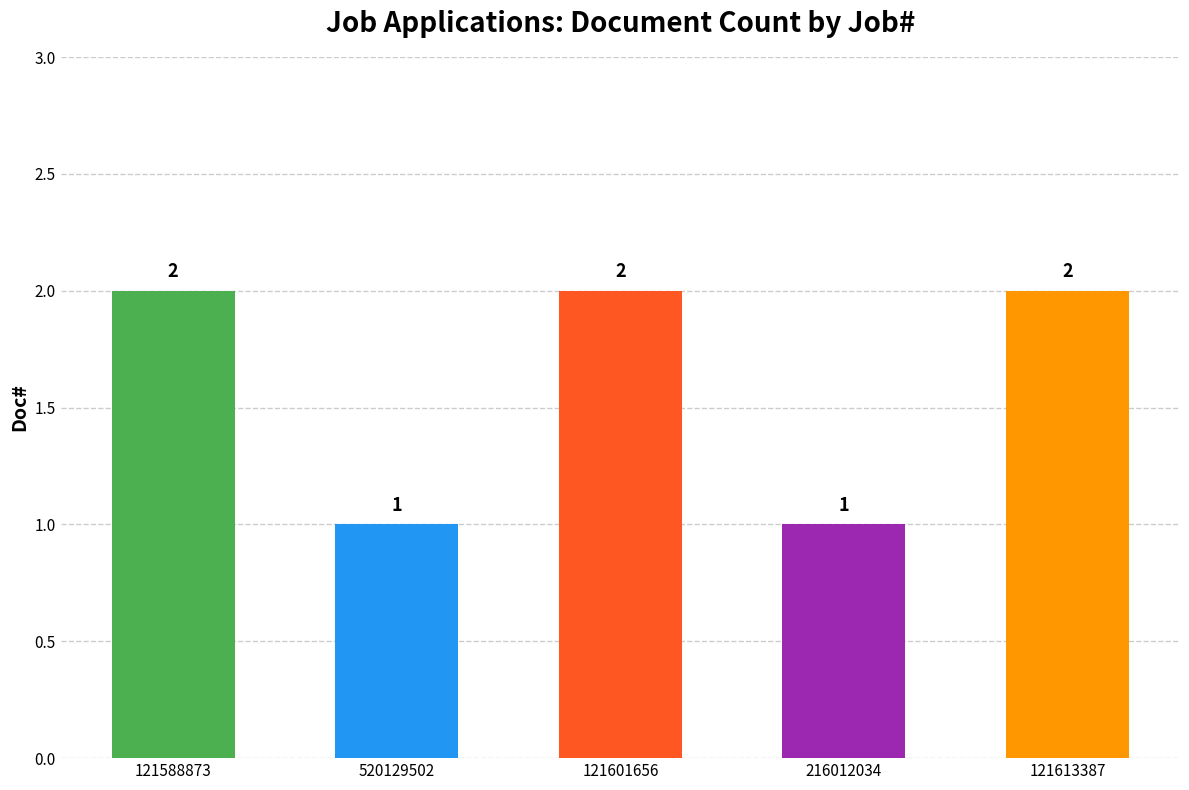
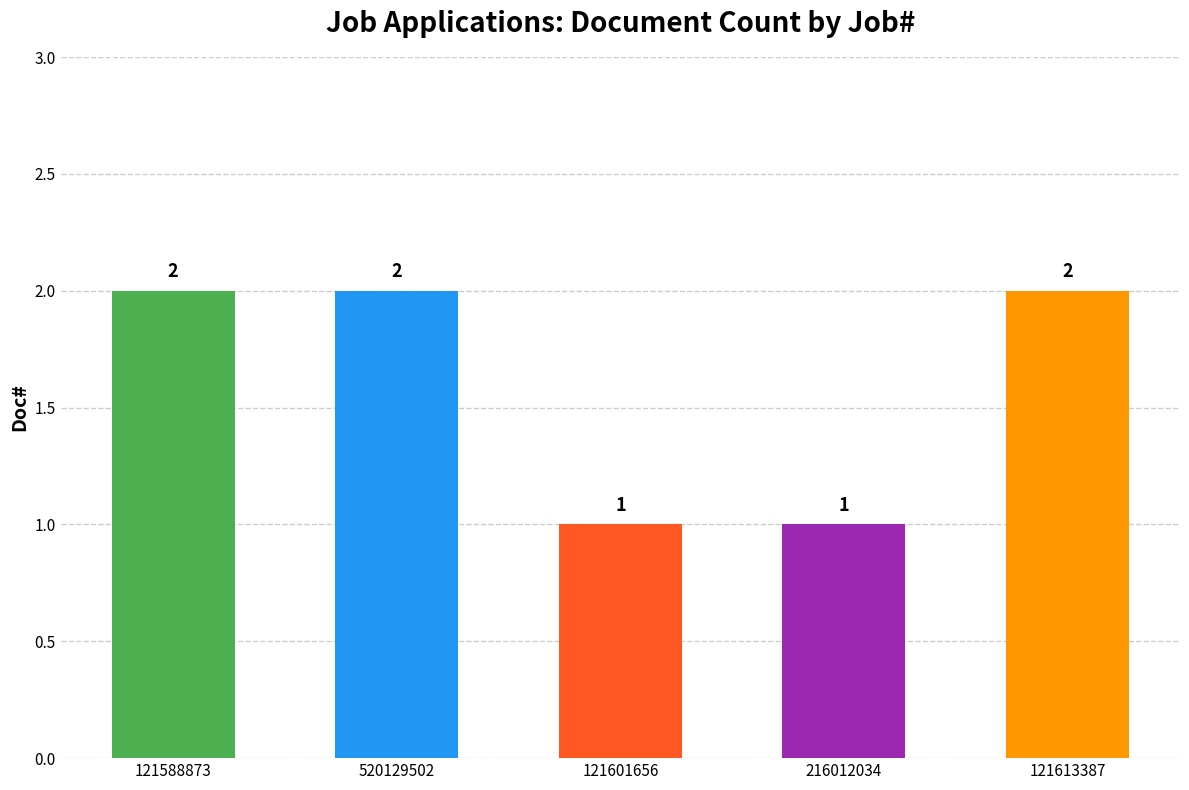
520129502: 1 -> 2
121601656: 2 -> 1
